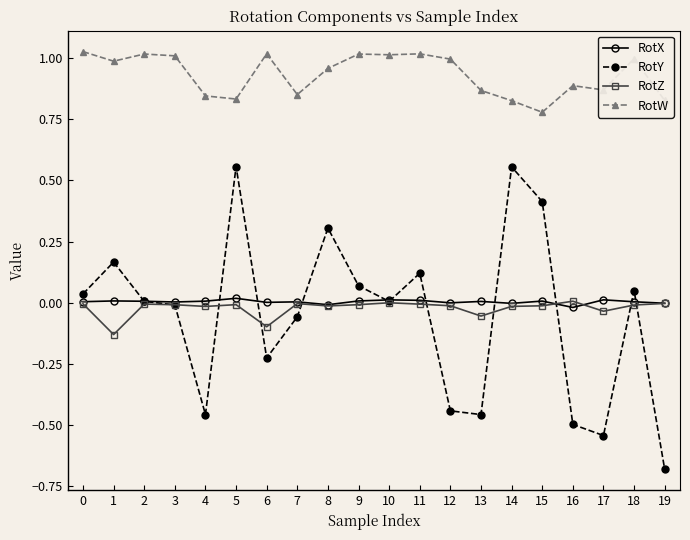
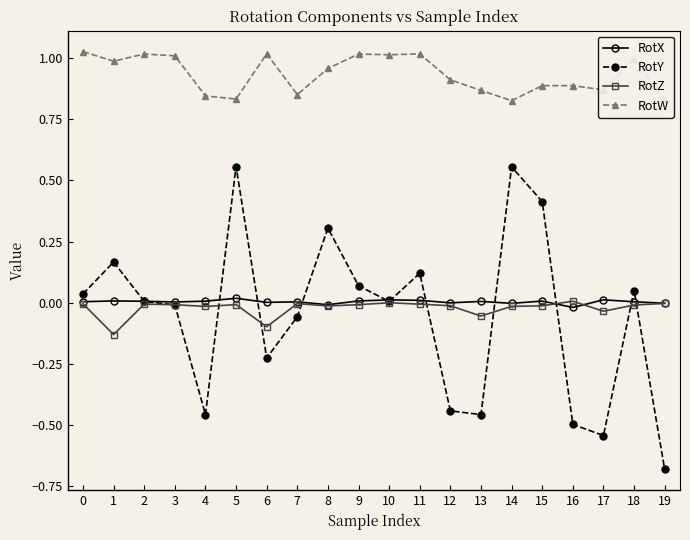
RotW, 12: 0.99 -> 0.91
RotW, 15: 0.78 -> 0.89
